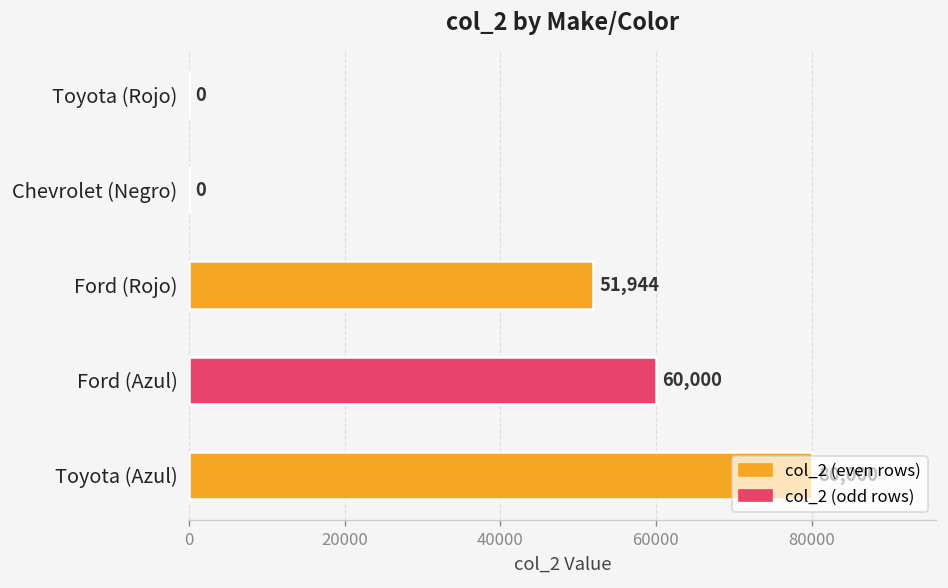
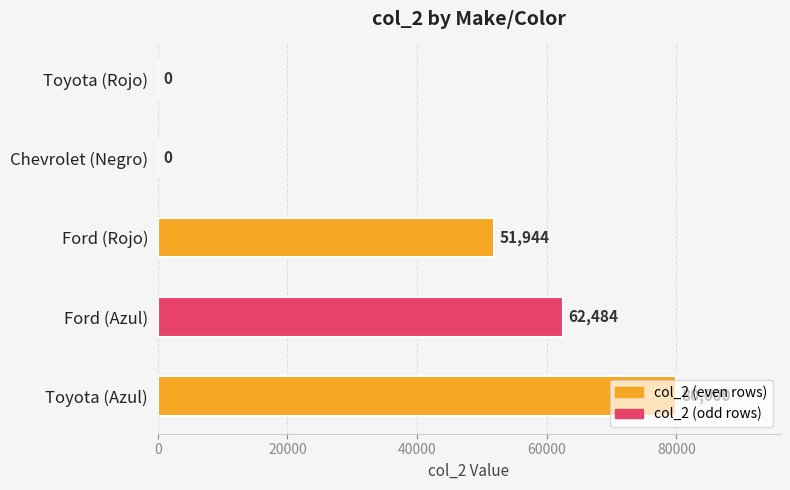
Ford (Azul): 60,000 -> 62,484
